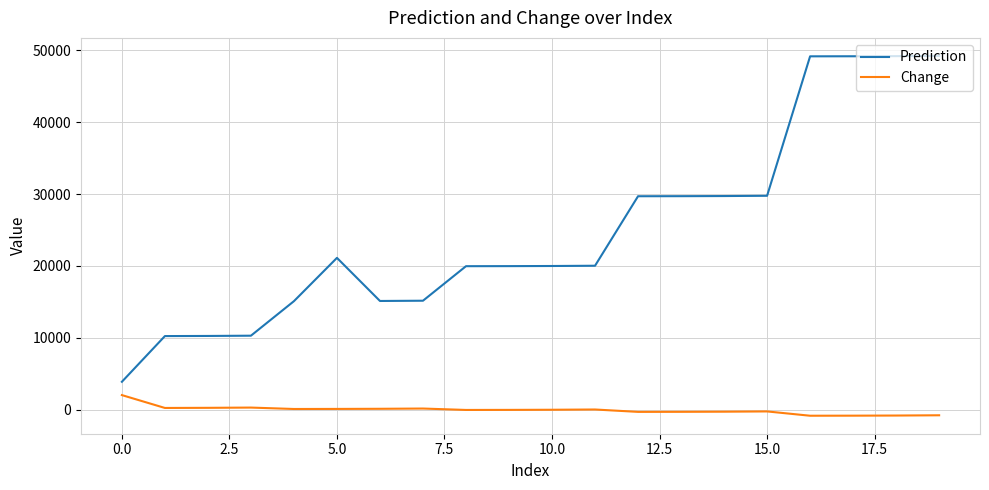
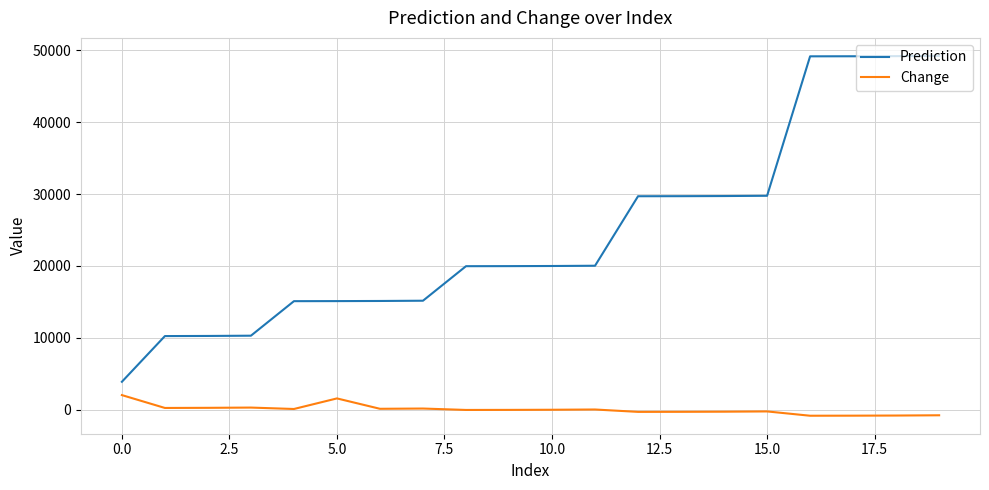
Prediction, 5.0: 21000 -> 15000
Change, 5.0: 0 -> 2000
